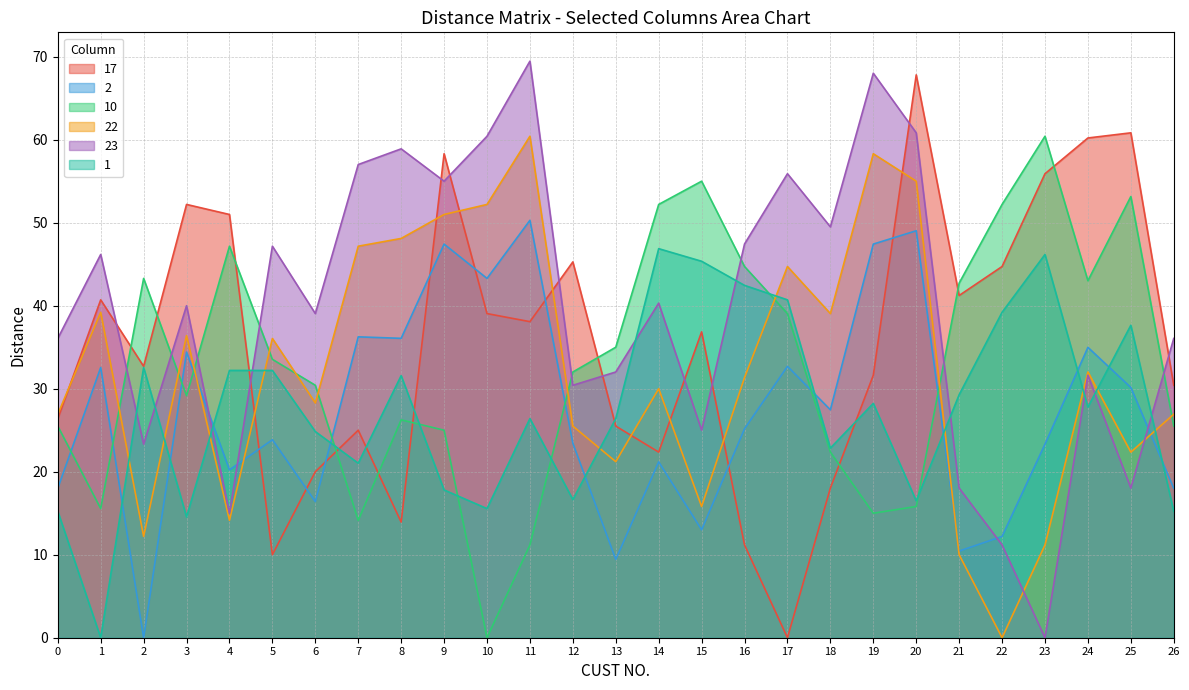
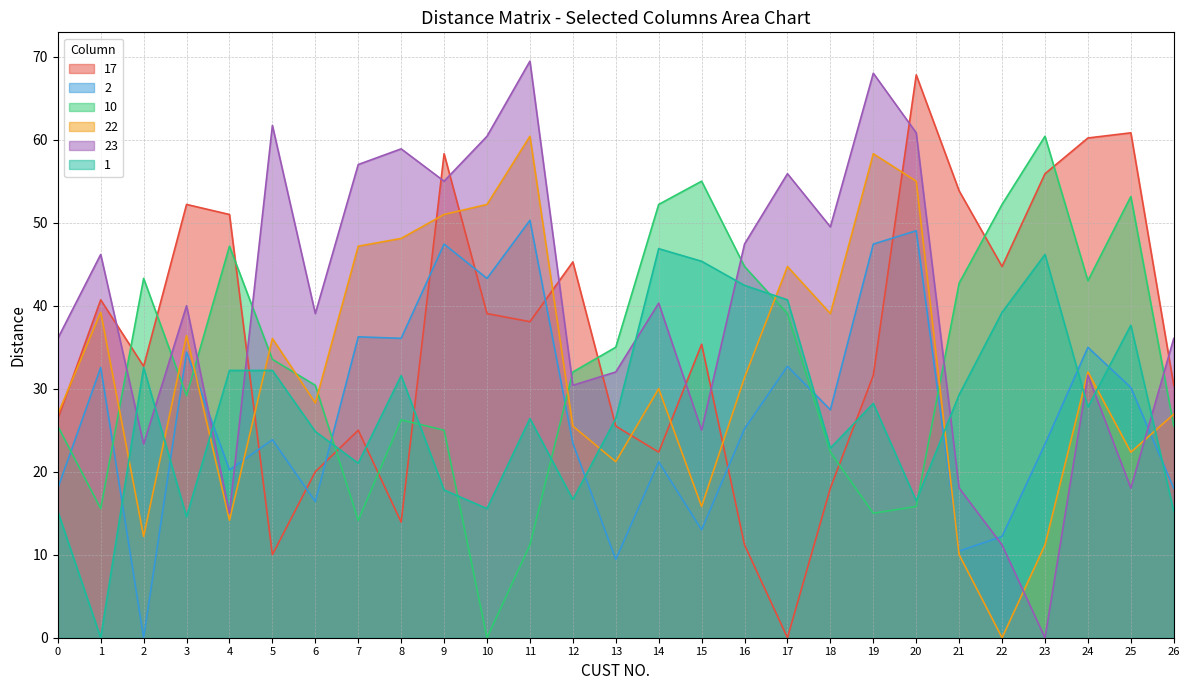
23, 5: 47 -> 62
17, 15: 37 -> 35
17, 21: 41 -> 54
